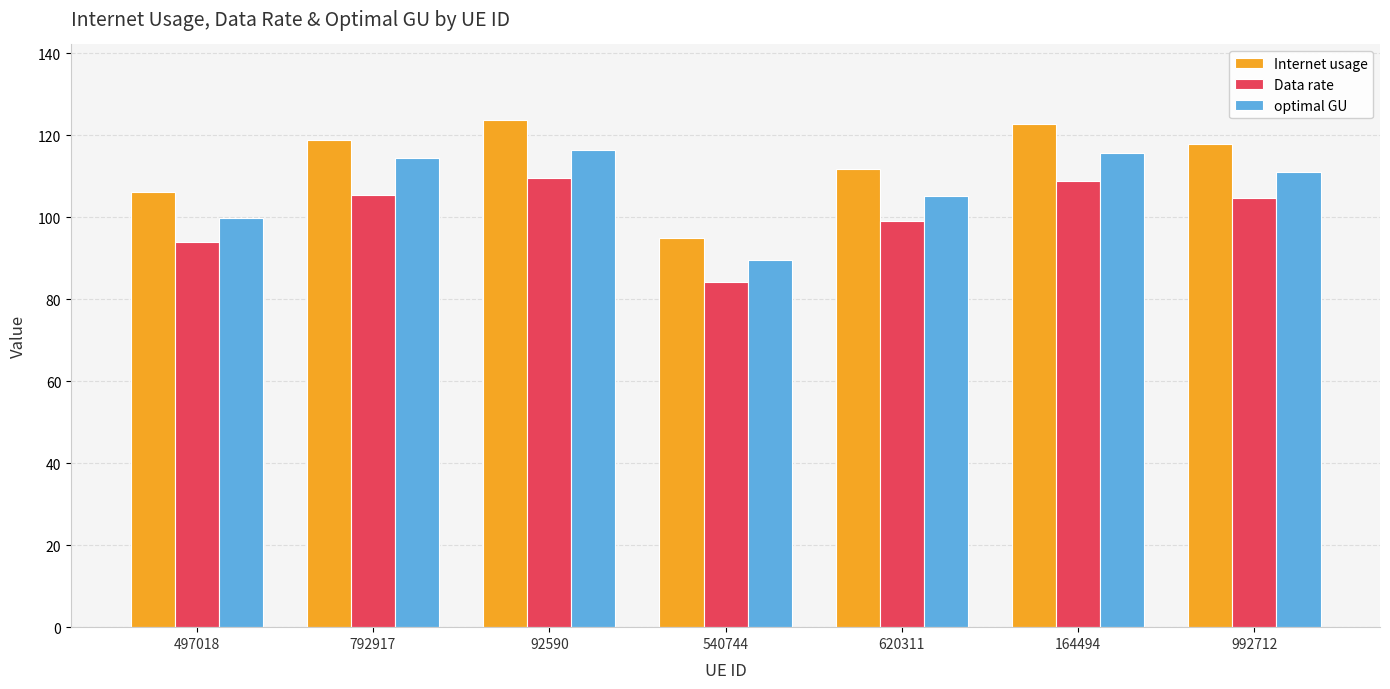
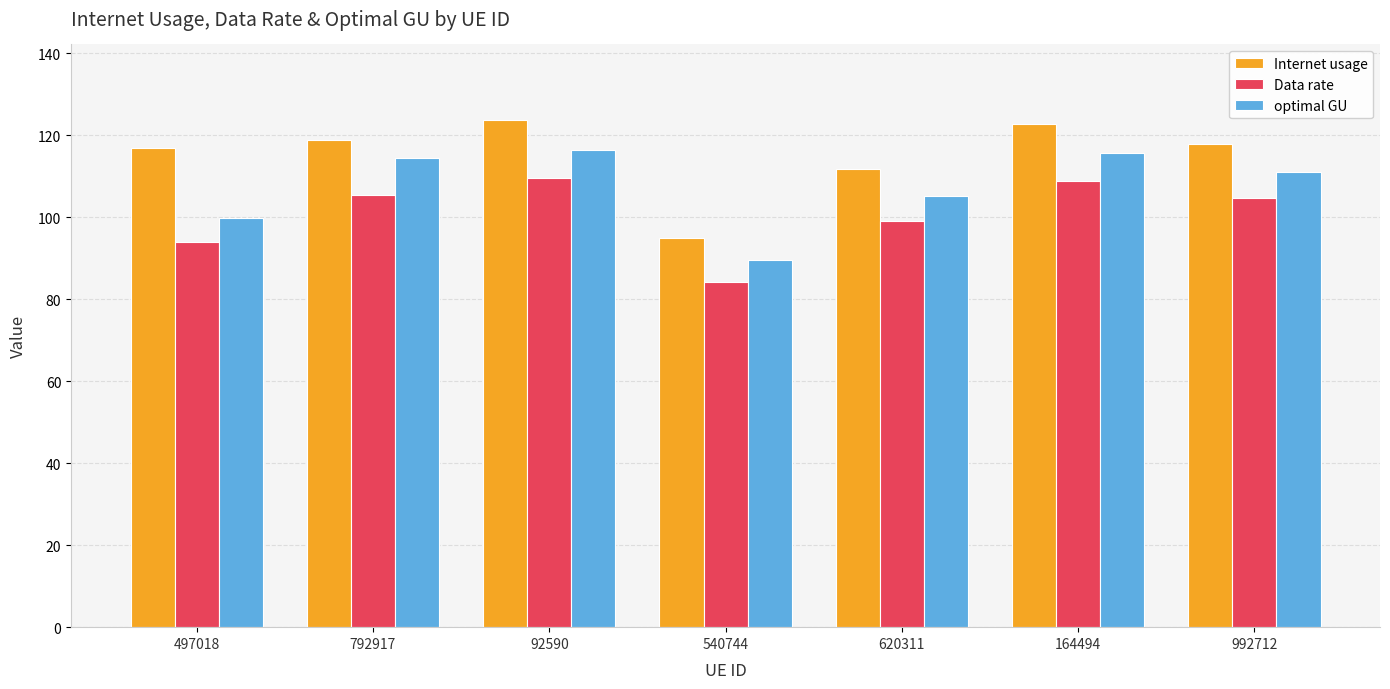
Internet usage, 497018: 106 -> 117
